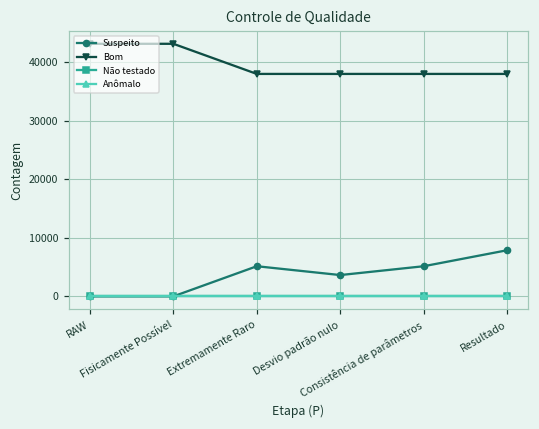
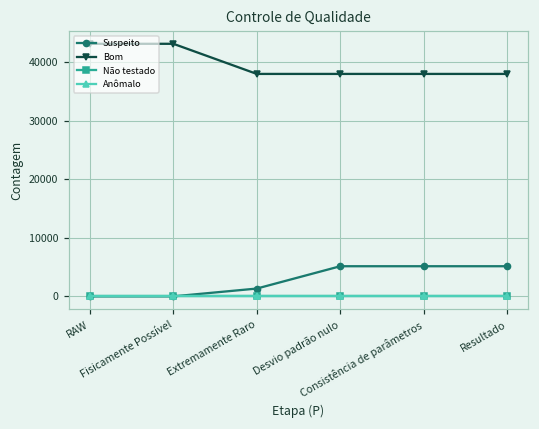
Suspeito, Extremamente Raro: 5000 -> 1000
Suspeito, Desvio padrão nulo: 4000 -> 5000
Suspeito, Resultado: 8000 -> 5000
